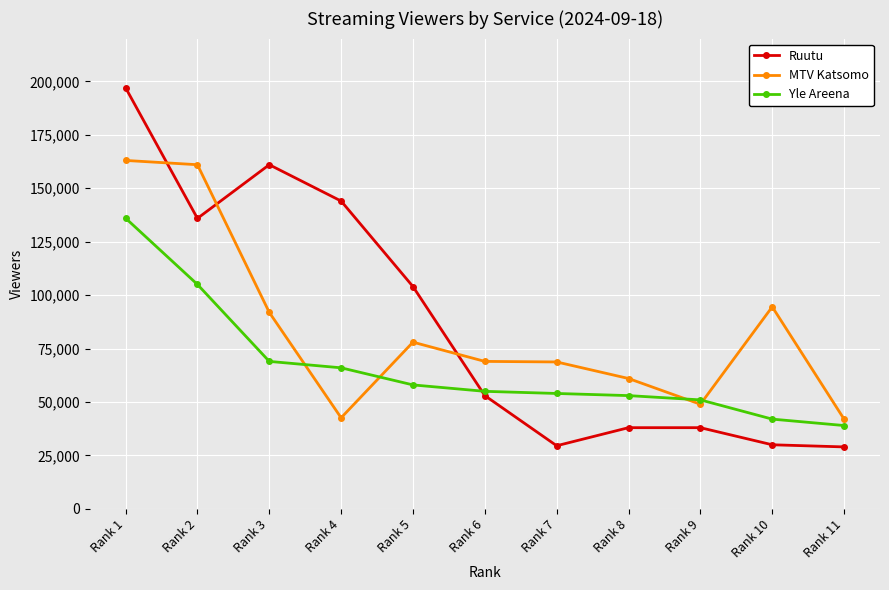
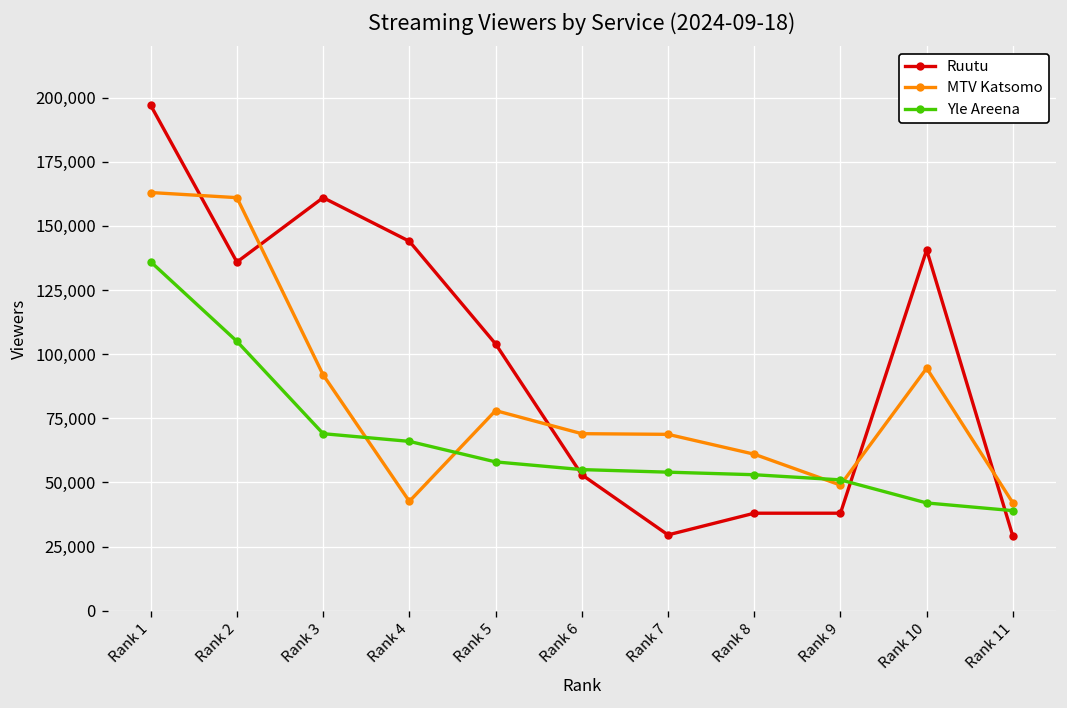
Ruutu, Rank 10: 30,000 -> 141,000
